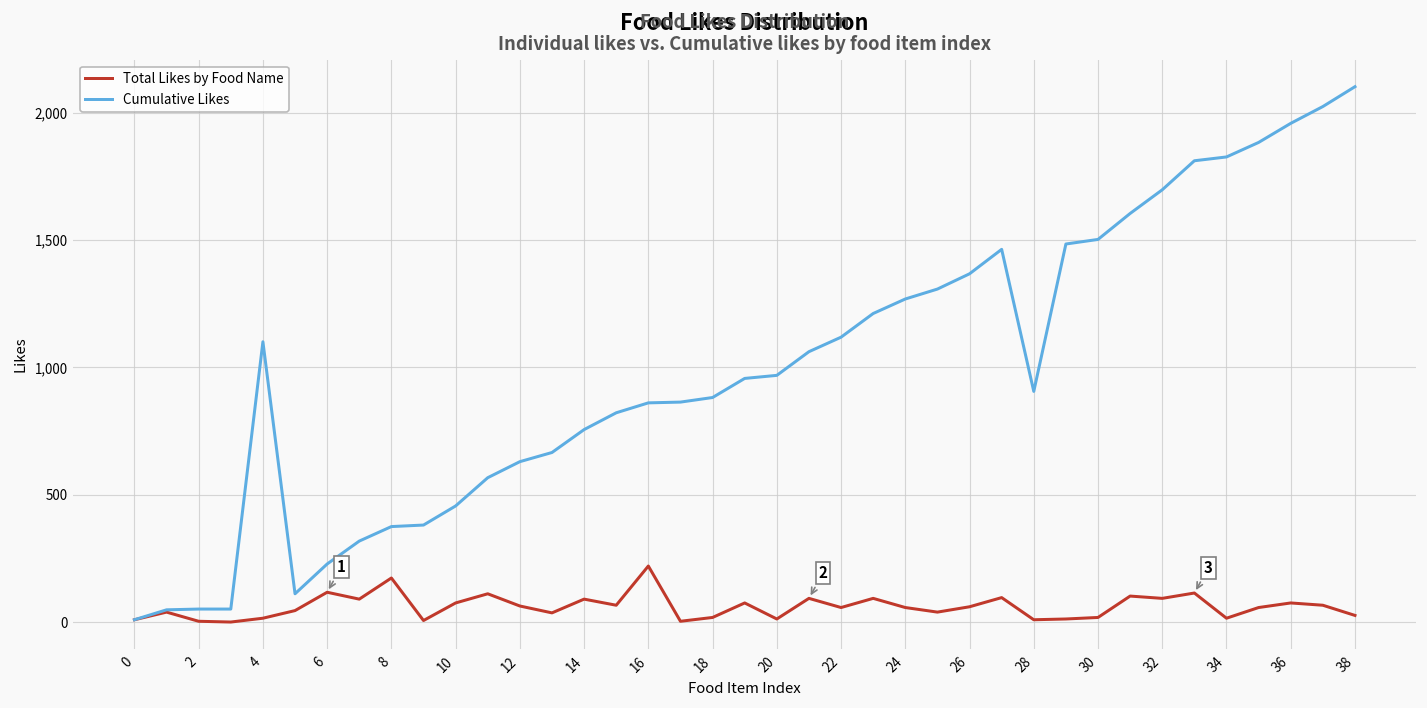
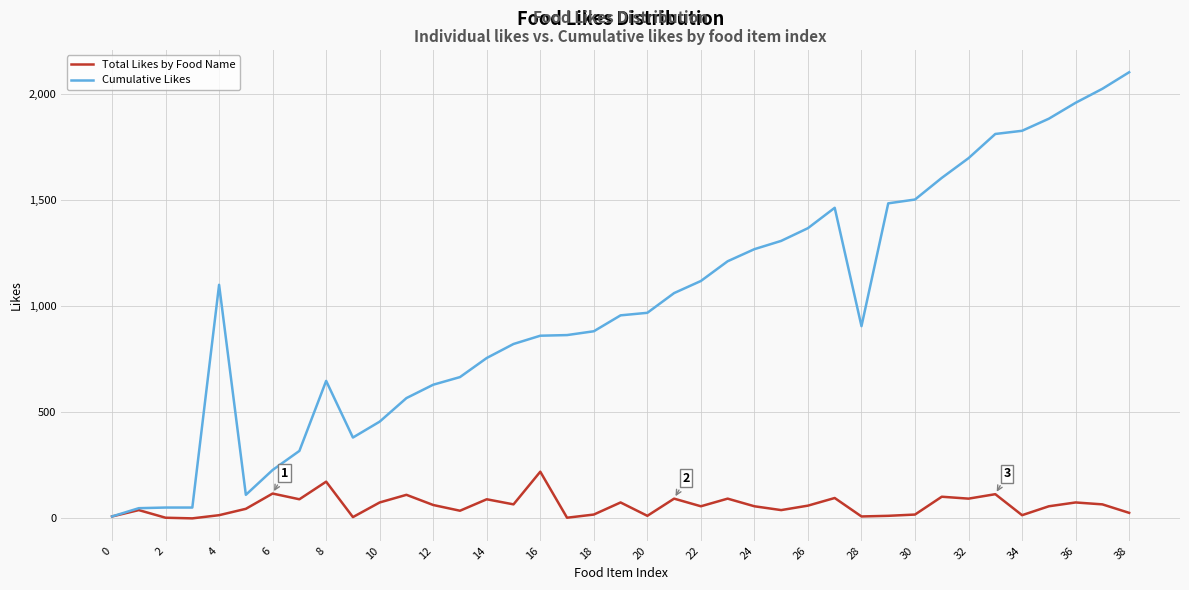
Cumulative Likes, 8: 380 -> 650
